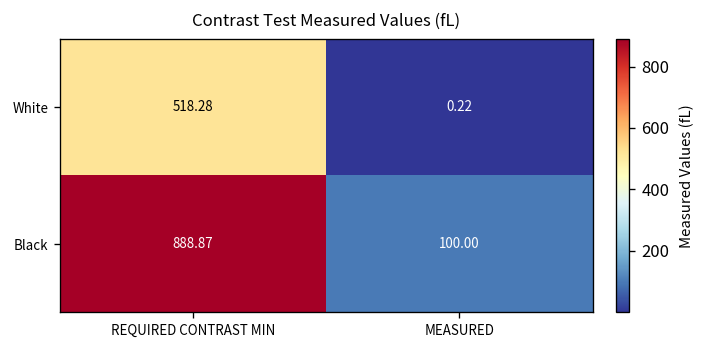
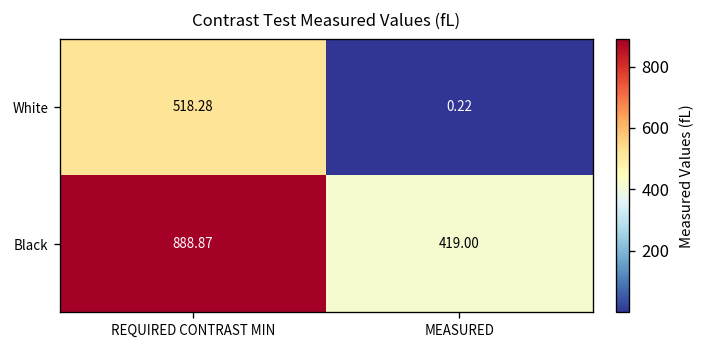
Black, MEASURED: 100.00 -> 419.00
